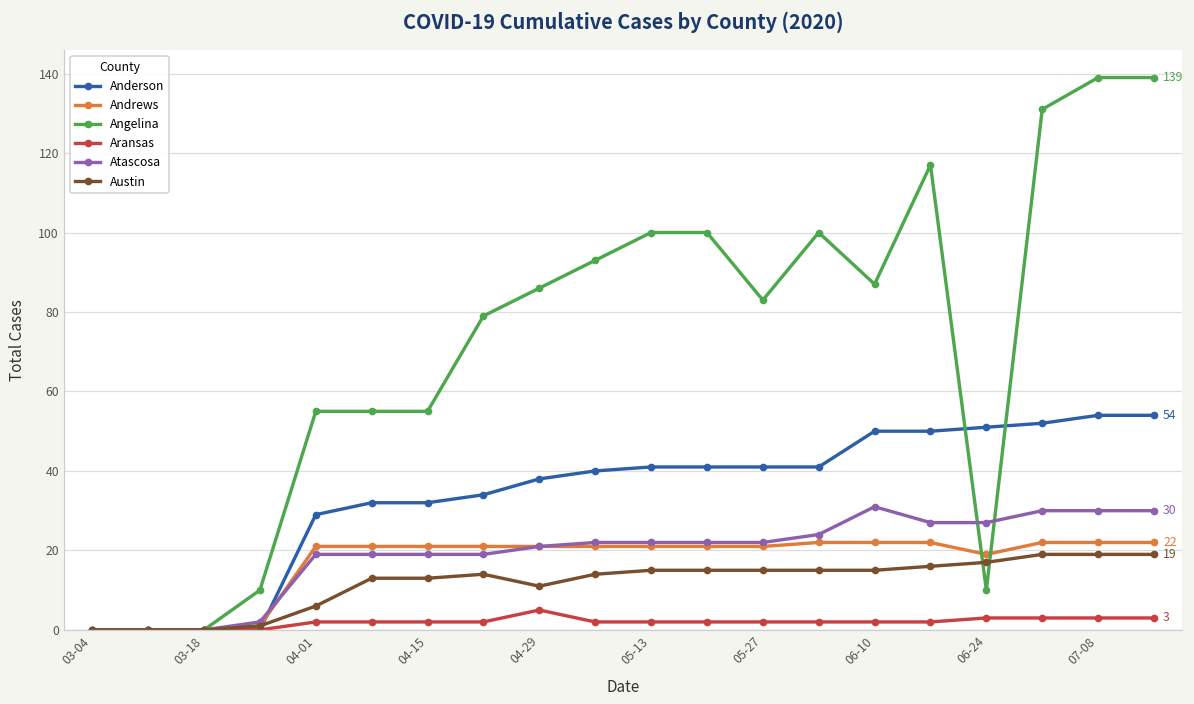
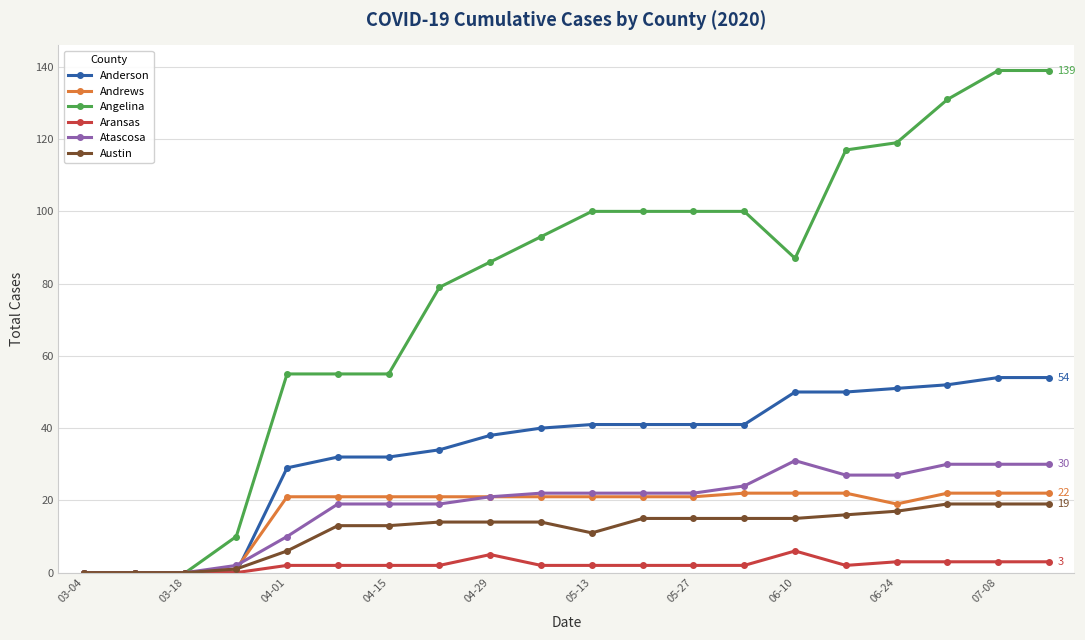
Atascosa, 04-01: 19 -> 10
Austin, 04-29: 11 -> 14
Austin, 05-13: 15 -> 11
Angelina, 05-27: 83 -> 100
Aransas, 06-10: 2 -> 6
Angelina, 06-24: 10 -> 119
